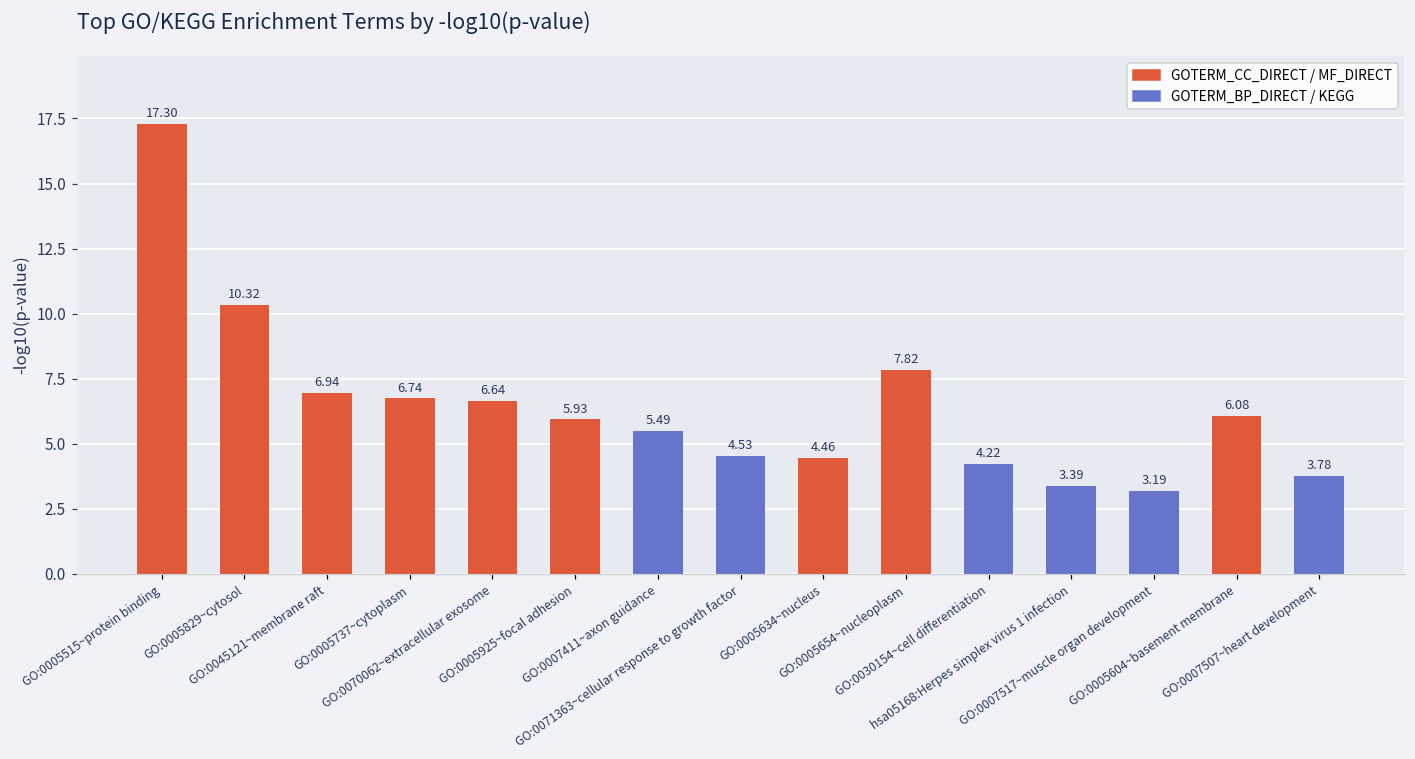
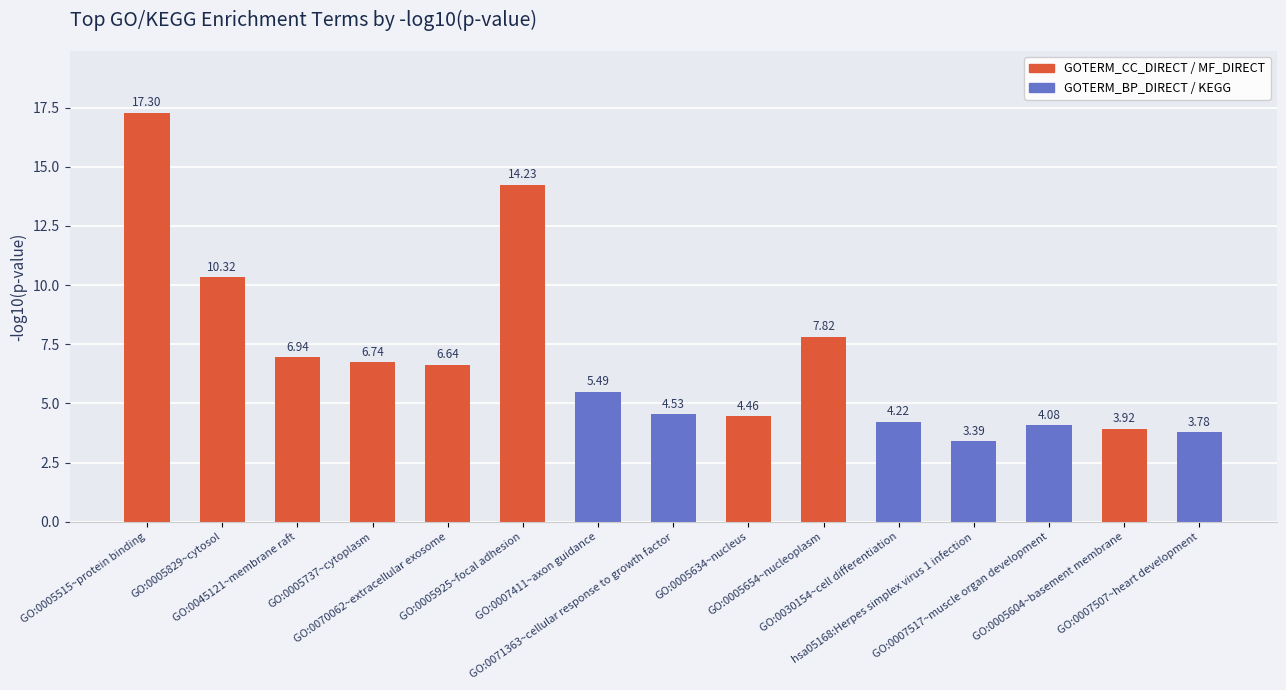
GO:0005925~focal adhesion: 5.93 -> 14.23
GO:0007517~muscle organ development: 3.19 -> 4.08
GO:0005604~basement membrane: 6.08 -> 3.92
